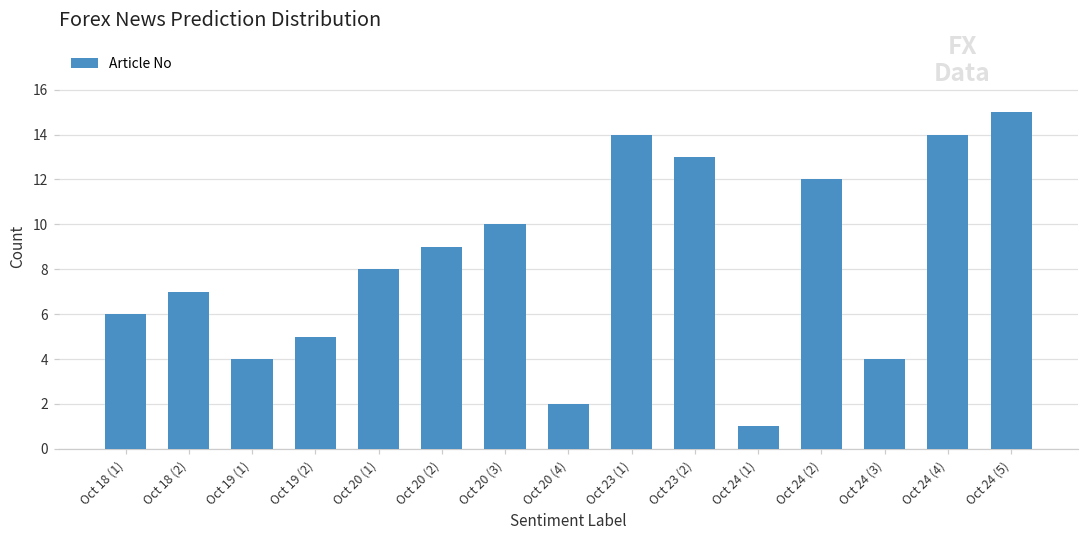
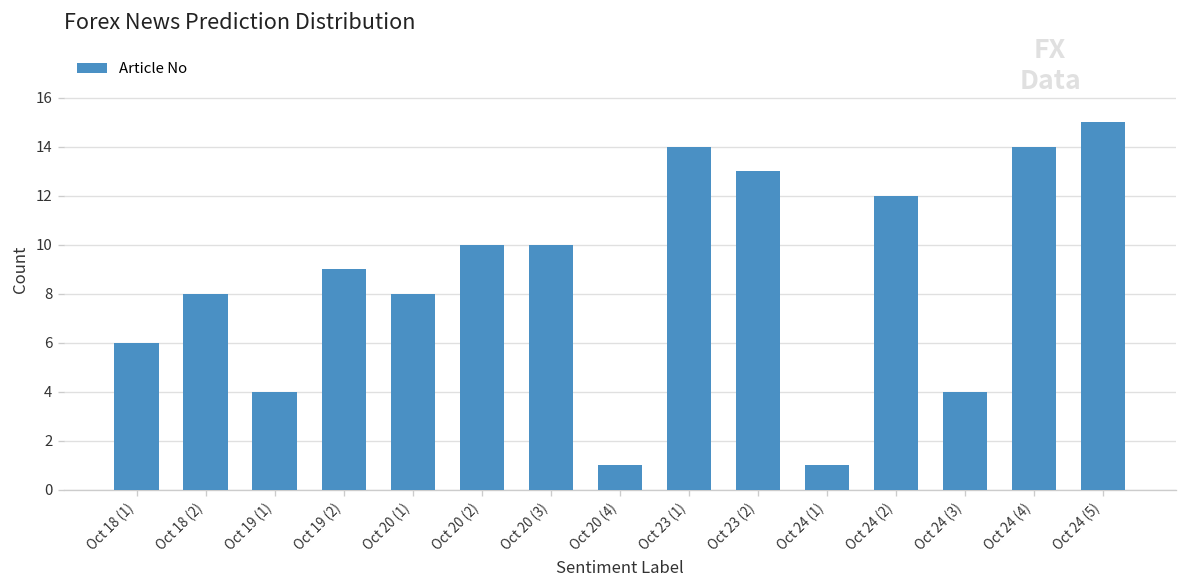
Oct 18 (2): 7 -> 8
Oct 19 (2): 5 -> 9
Oct 20 (2): 9 -> 10
Oct 20 (4): 2 -> 1
